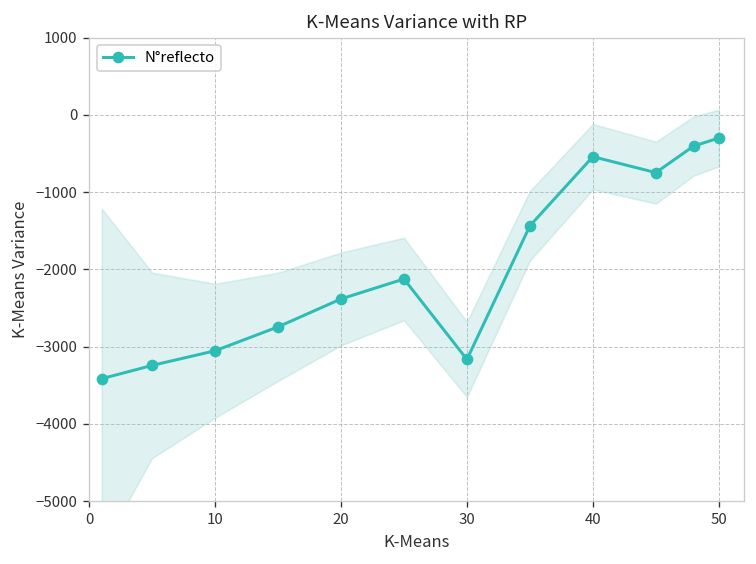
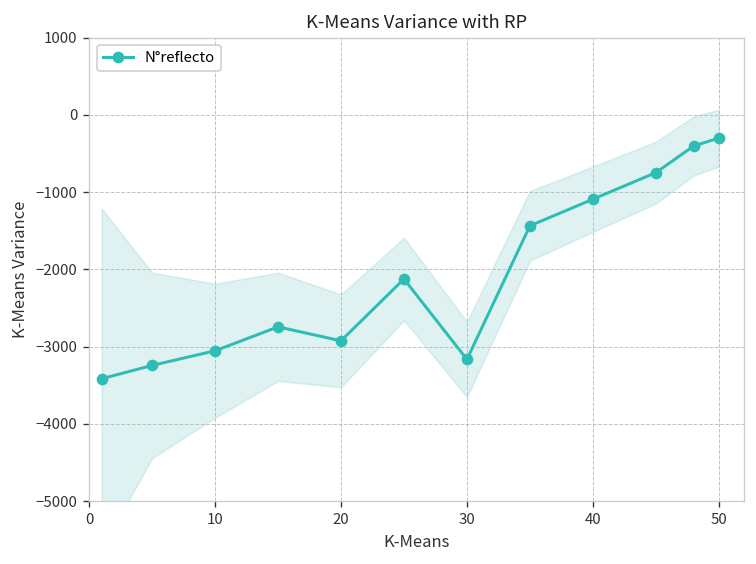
N°reflecto, 20: -2400 -> -2900
N°reflecto, 40: -500 -> -1100
